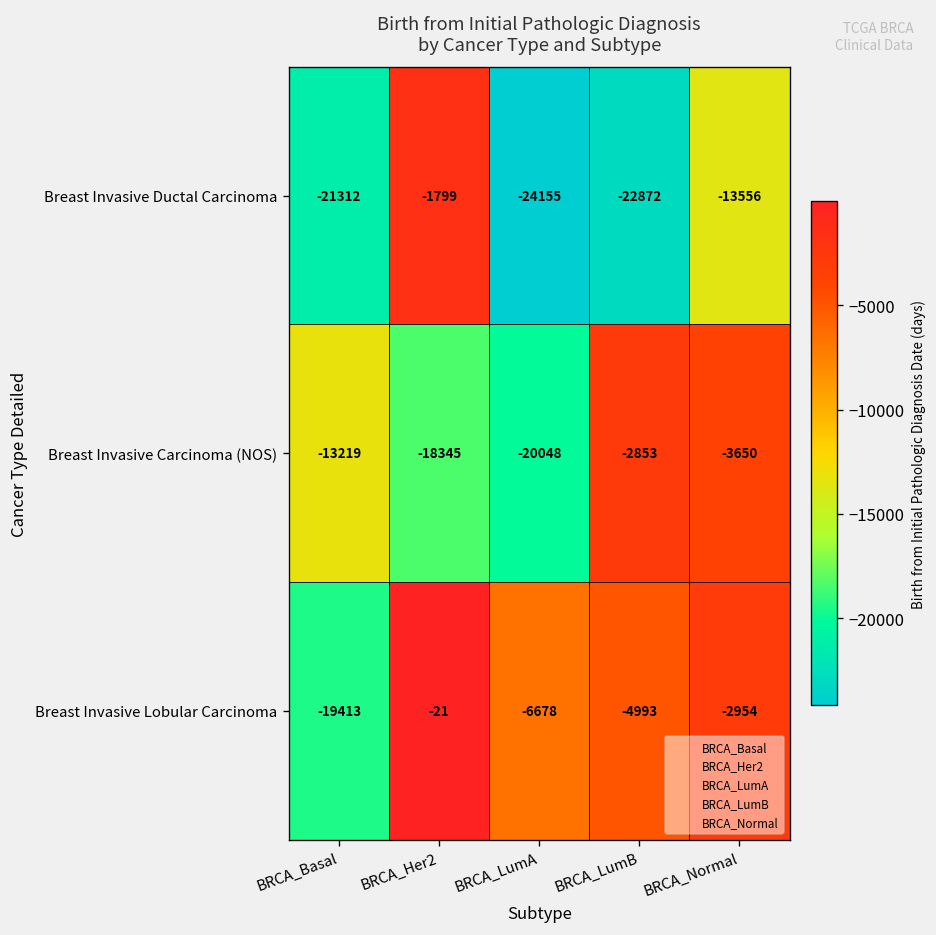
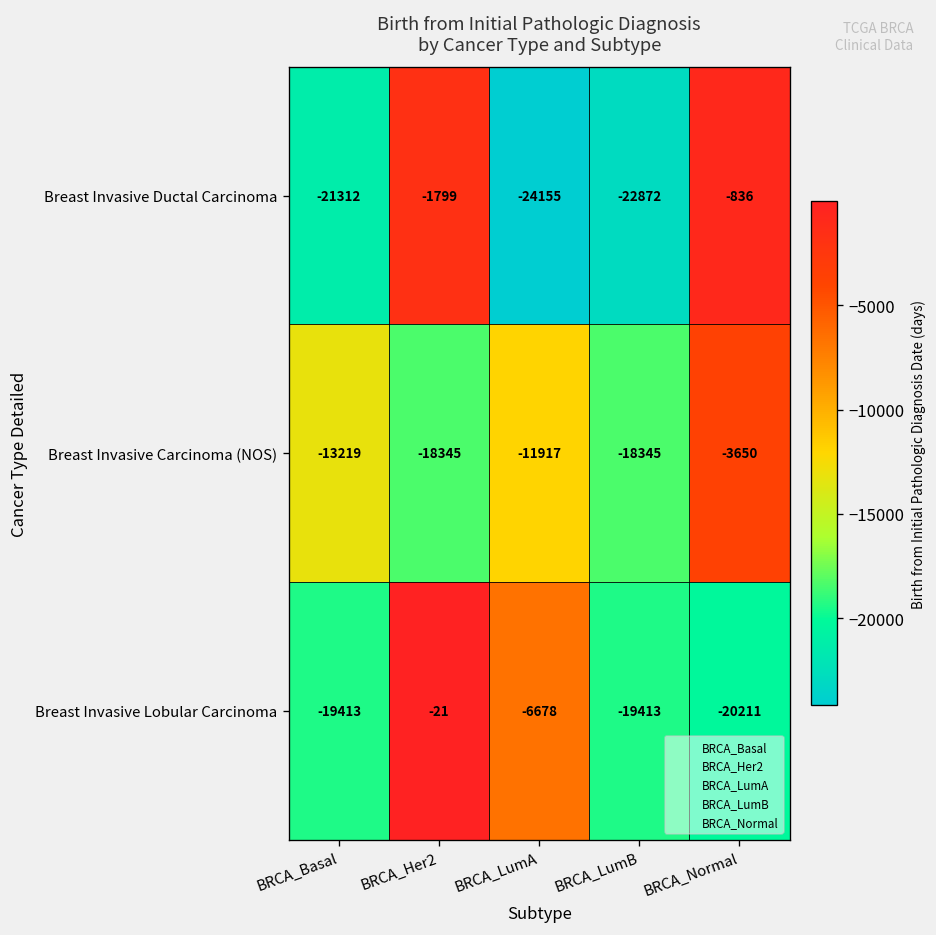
Breast Invasive Ductal Carcinoma, BRCA_Normal: -13556 -> -836
Breast Invasive Carcinoma (NOS), BRCA_LumA: -20048 -> -11917
Breast Invasive Carcinoma (NOS), BRCA_LumB: -2853 -> -18345
Breast Invasive Lobular Carcinoma, BRCA_LumB: -4993 -> -19413
Breast Invasive Lobular Carcinoma, BRCA_Normal: -2954 -> -20211
